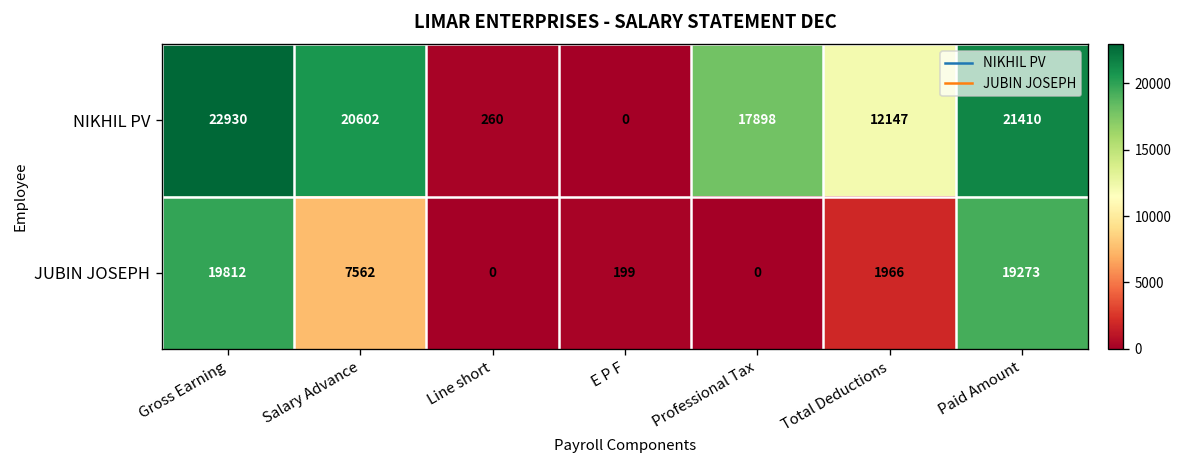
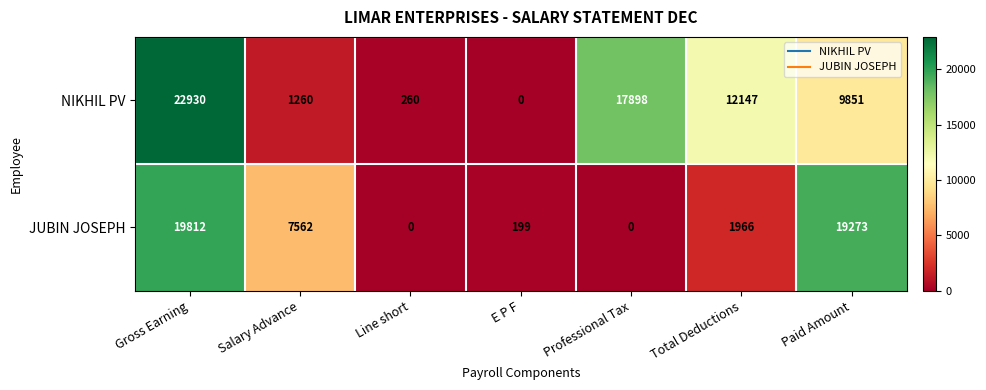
NIKHIL PV, Salary Advance: 20602 -> 1260
NIKHIL PV, Paid Amount: 21410 -> 9851
